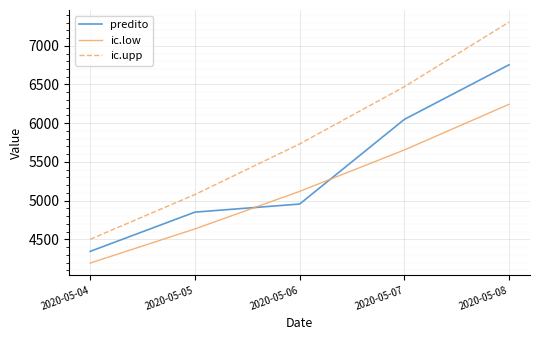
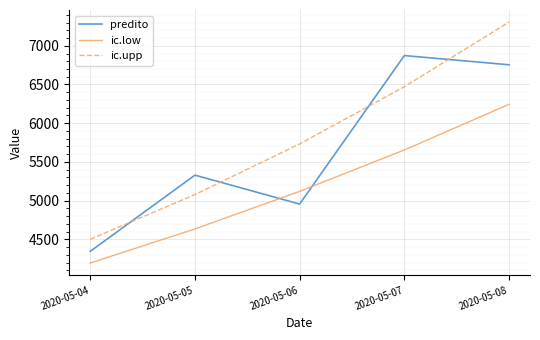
predito, 2020-05-05: 4900 -> 5300
predito, 2020-05-07: 6000 -> 6900
